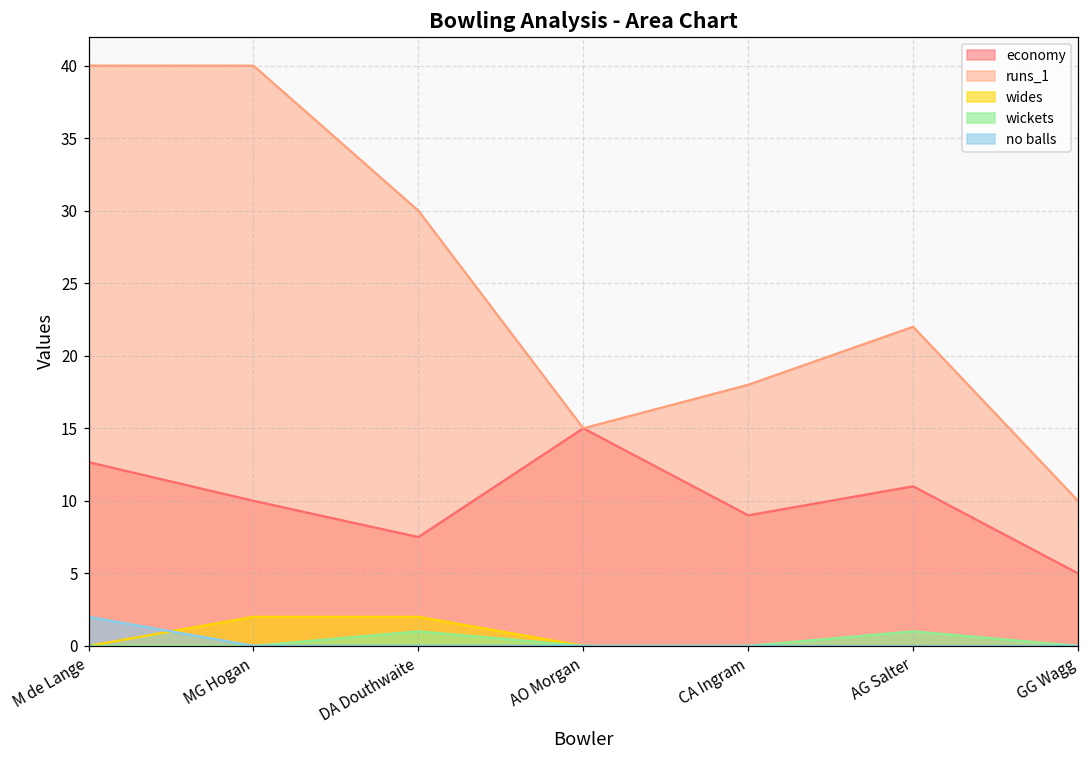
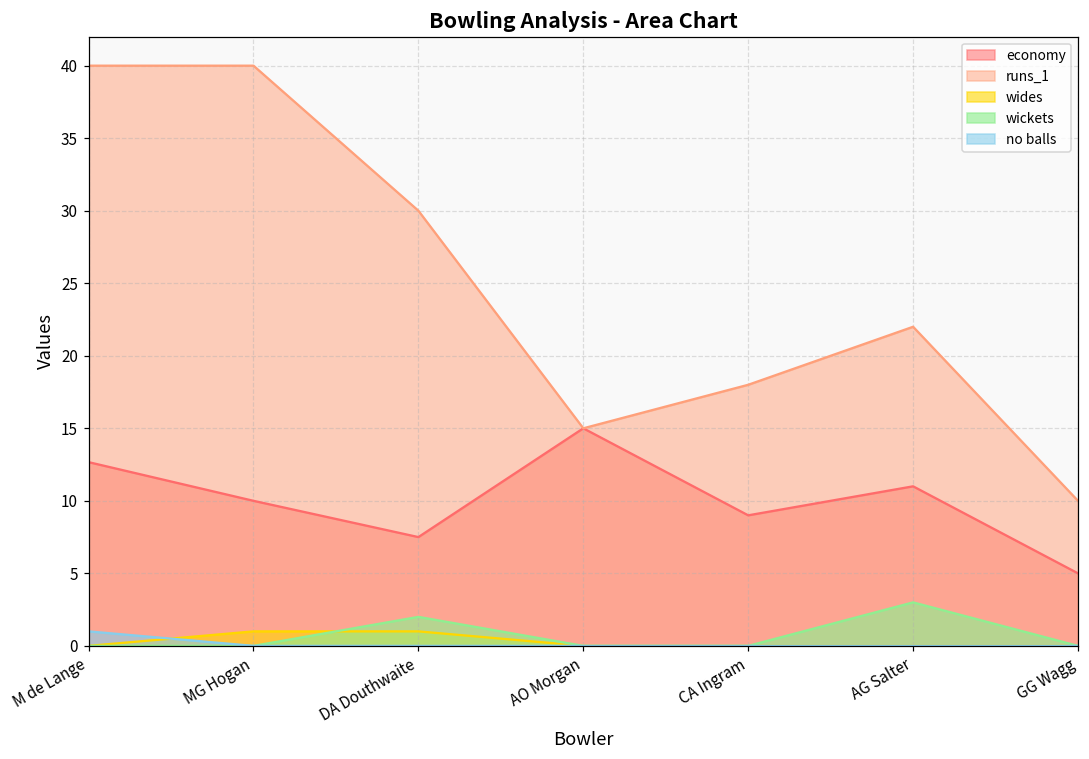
no balls, M de Lange: 2 -> 1
wides, MG Hogan: 2 -> 1
wides, DA Douthwaite: 2 -> 1
wickets, DA Douthwaite: 1 -> 2
wickets, AG Salter: 1 -> 3
